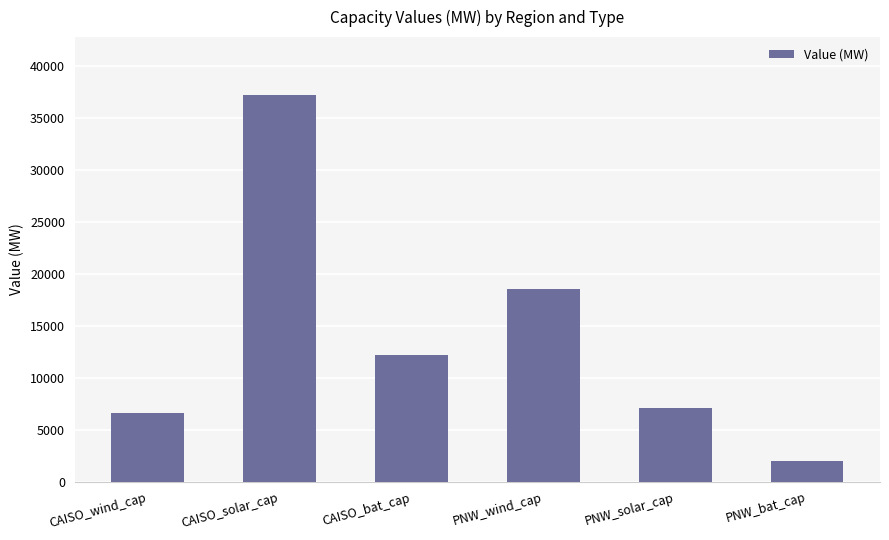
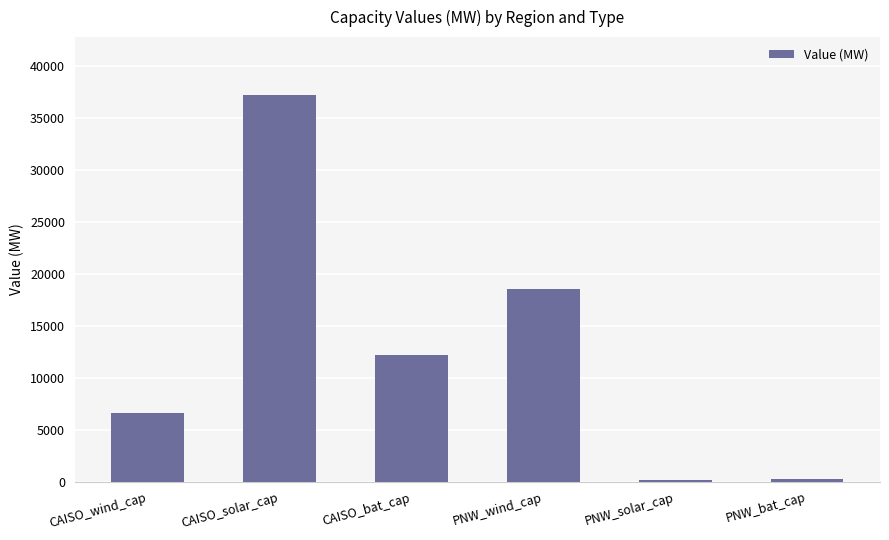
PNW_solar_cap: 7100 -> 200
PNW_bat_cap: 2000 -> 300
